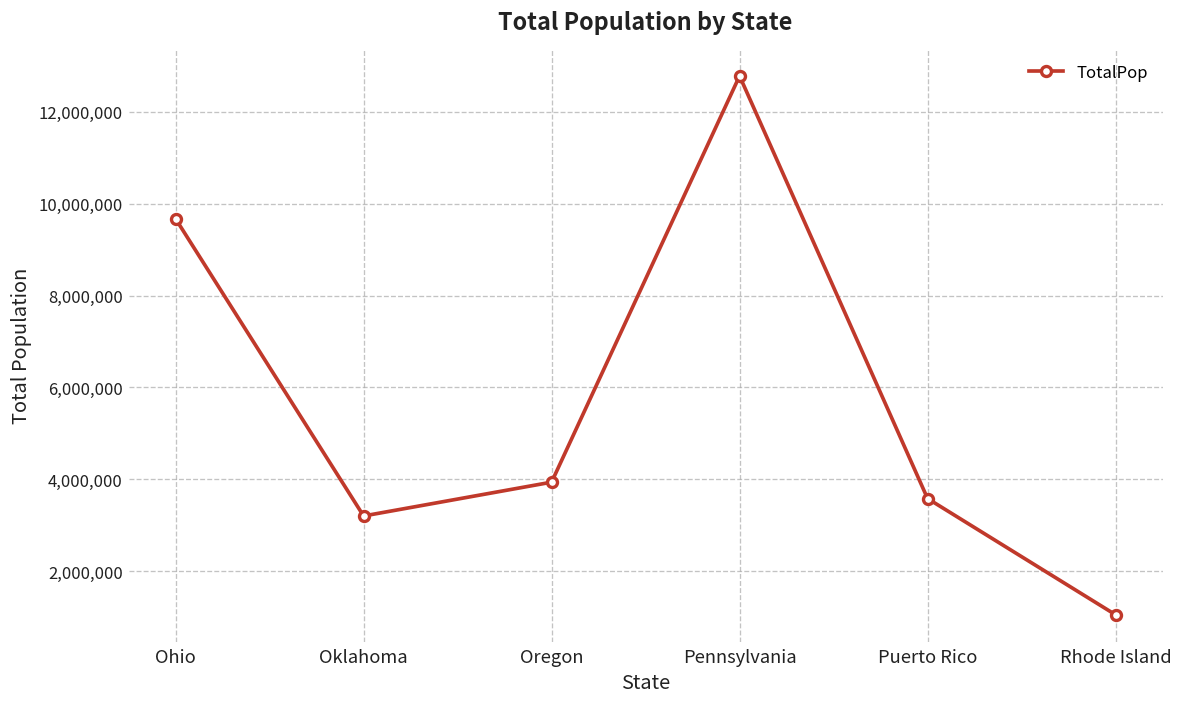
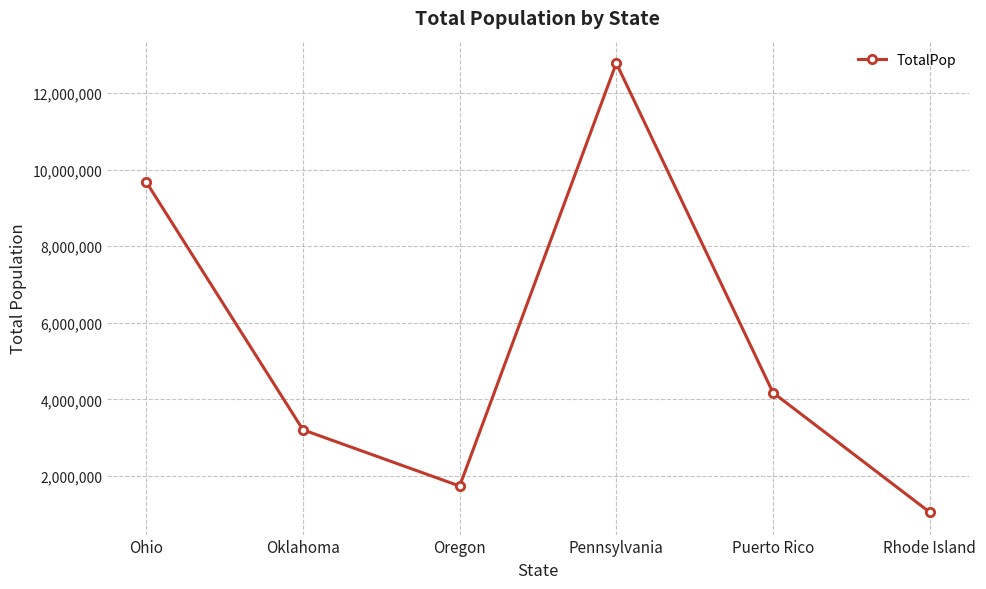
Oregon: 3,900,000 -> 1,700,000
Puerto Rico: 3,600,000 -> 4,200,000
